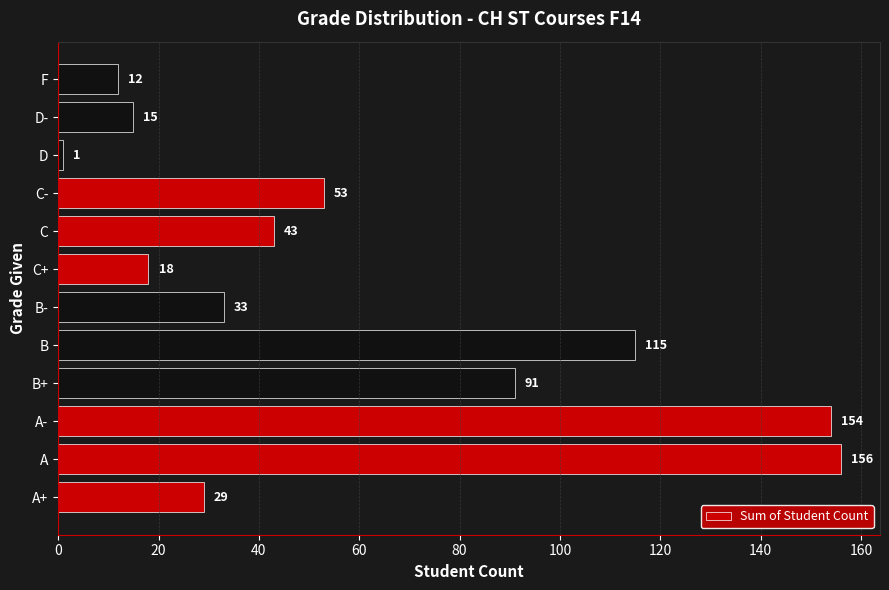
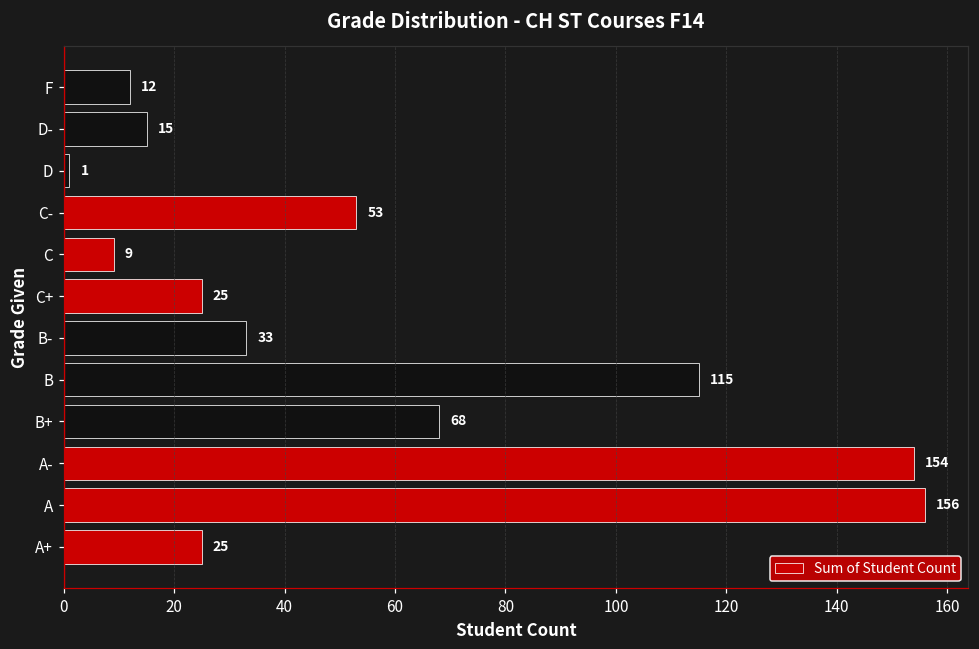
C: 43 -> 9
C+: 18 -> 25
B+: 91 -> 68
A+: 29 -> 25
